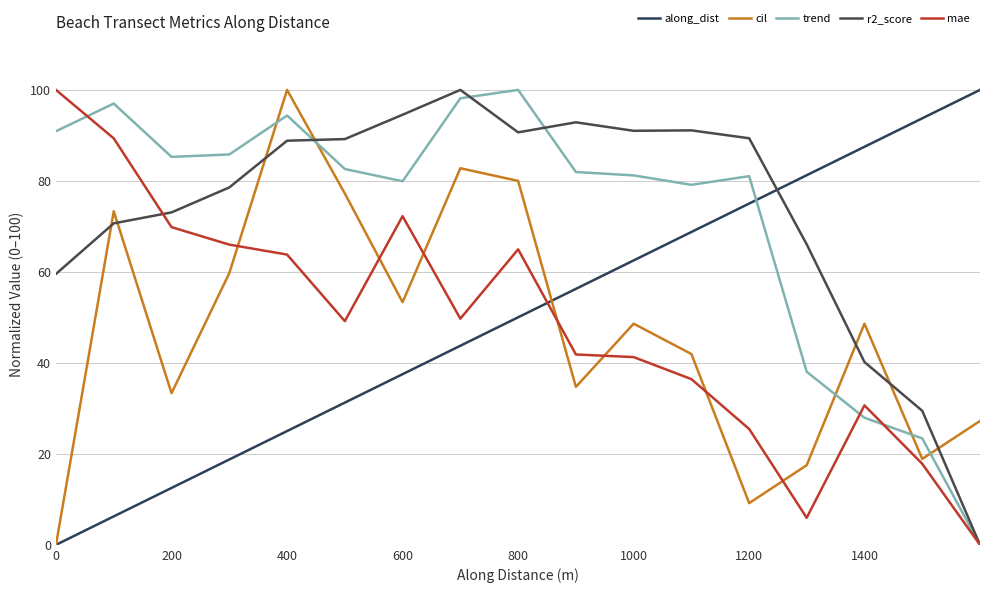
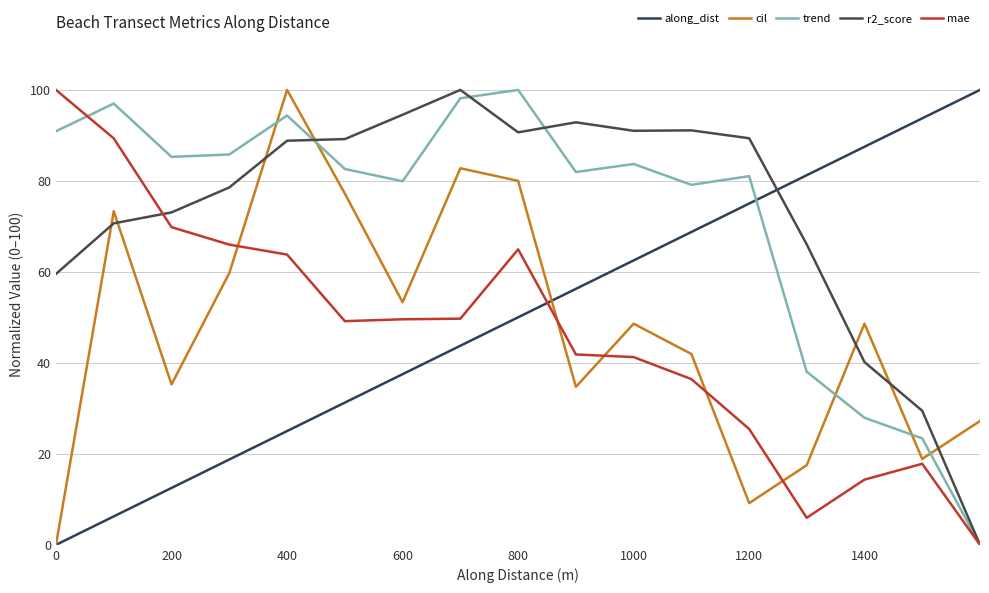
cil, 200: 33 -> 35
mae, 600: 72 -> 50
trend, 1000: 81 -> 84
mae, 1400: 31 -> 14
